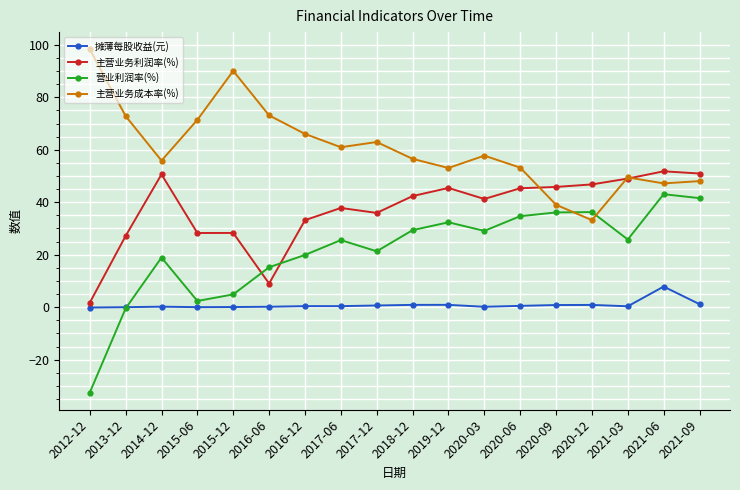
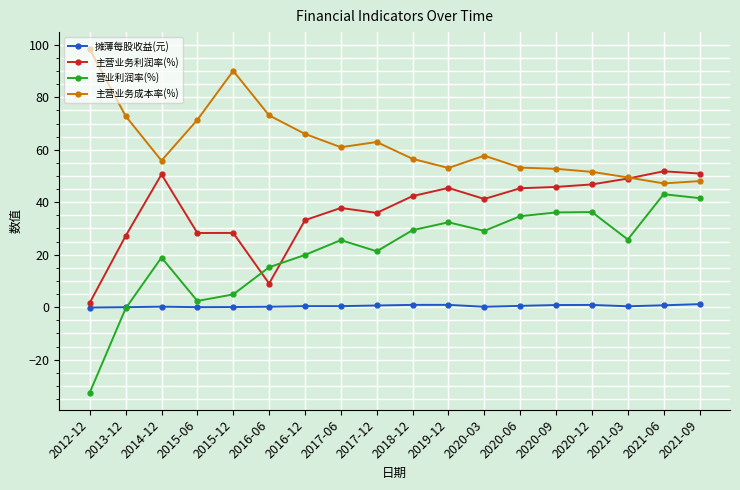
主营业务成本率(%), 2020-09: 39 -> 53
主营业务成本率(%), 2020-12: 33 -> 52
摊薄每股收益(元), 2021-06: 8 -> 1
